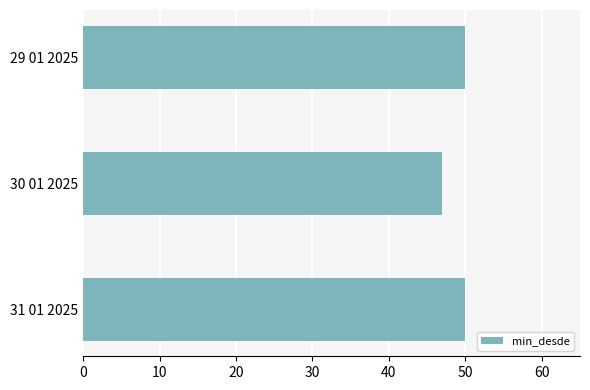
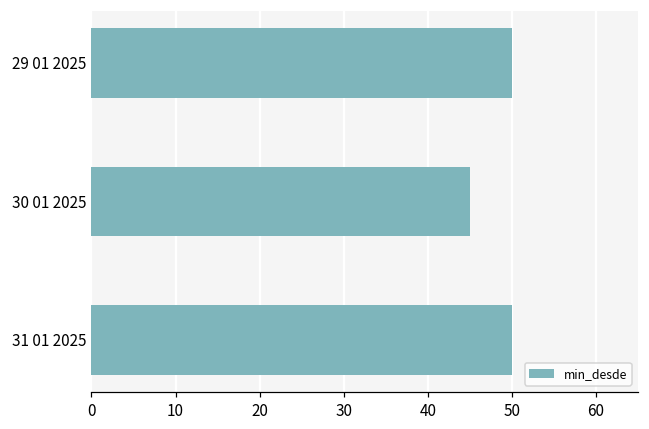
30 01 2025: 47 -> 45
